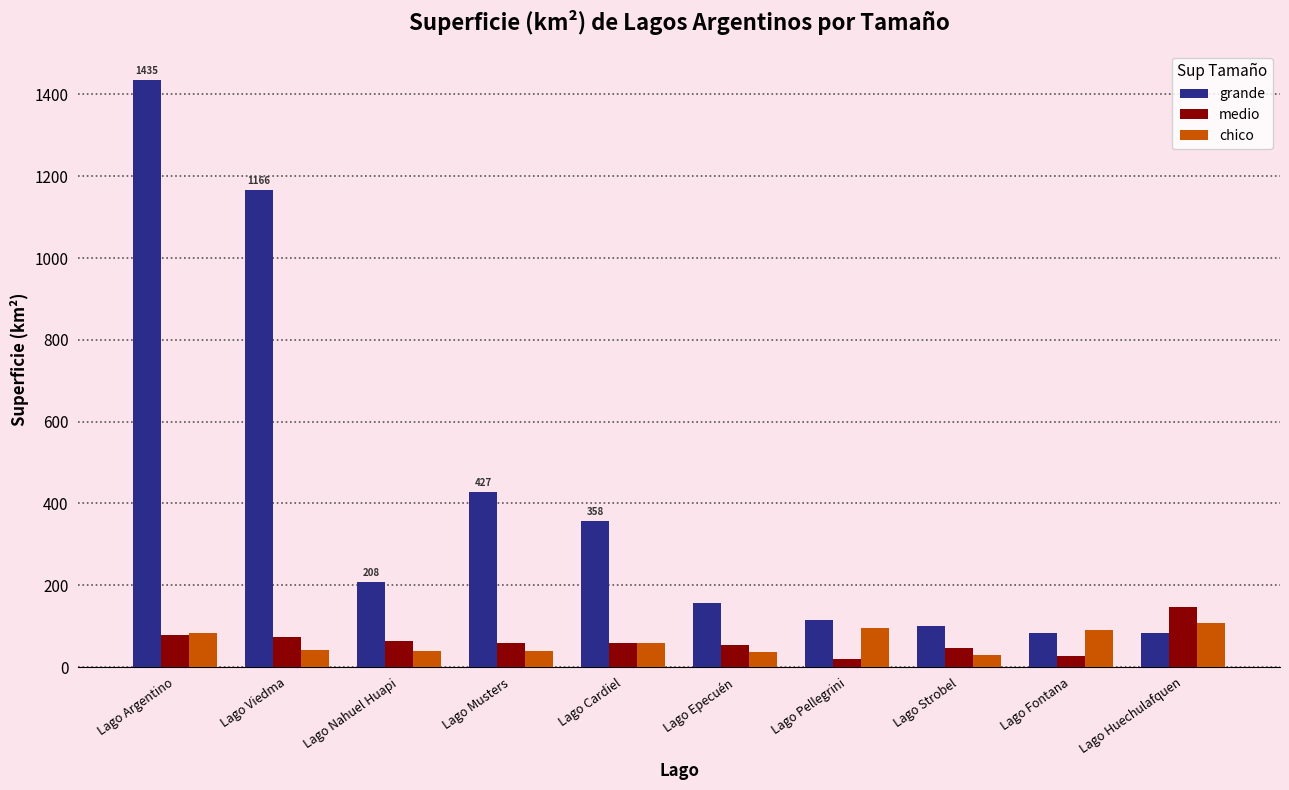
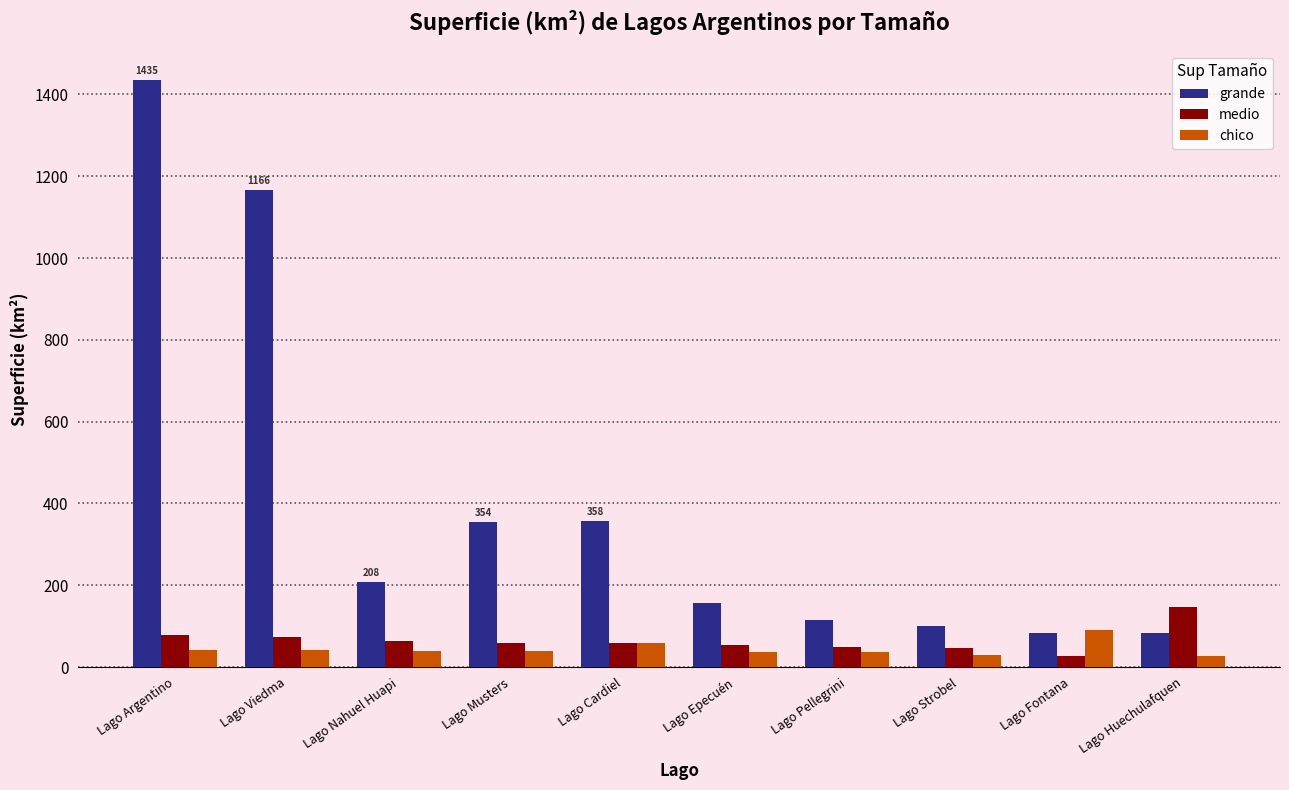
chico, Lago Argentino: 80 -> 40
grande, Lago Musters: 427 -> 354
medio, Lago Pellegrini: 20 -> 50
chico, Lago Pellegrini: 100 -> 40
chico, Lago Huechulafquen: 110 -> 30
